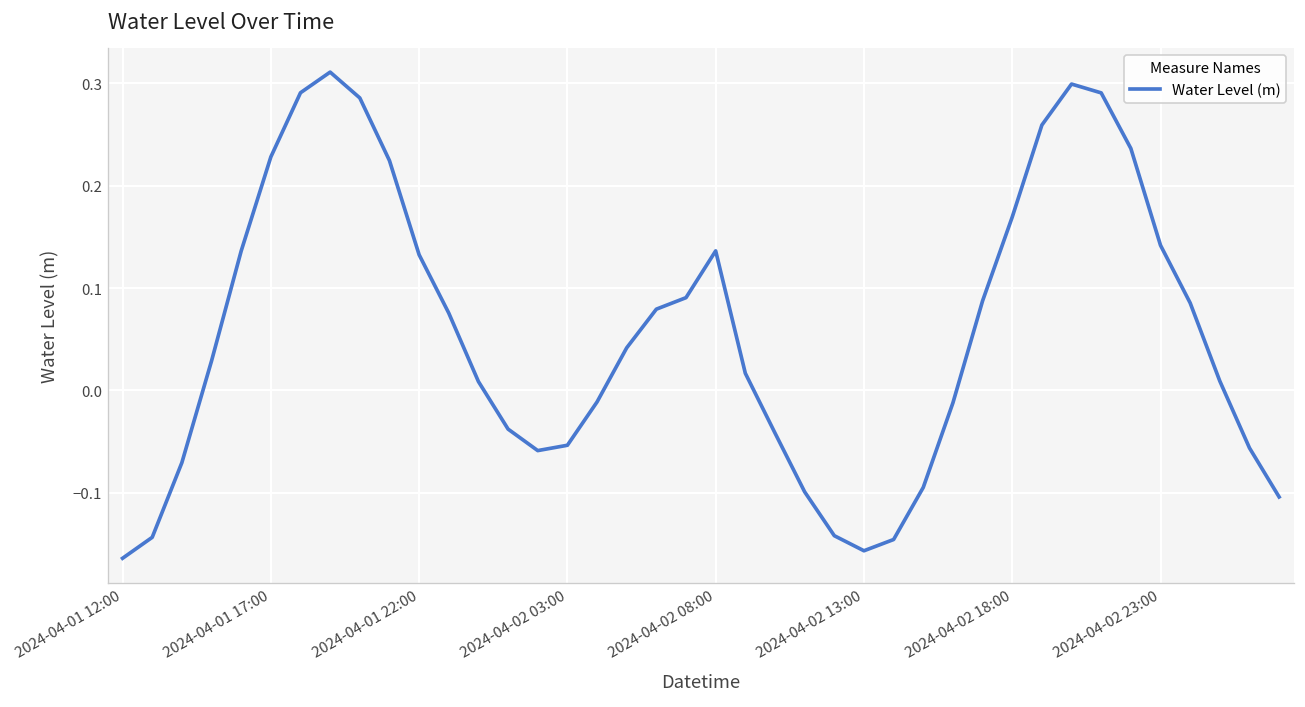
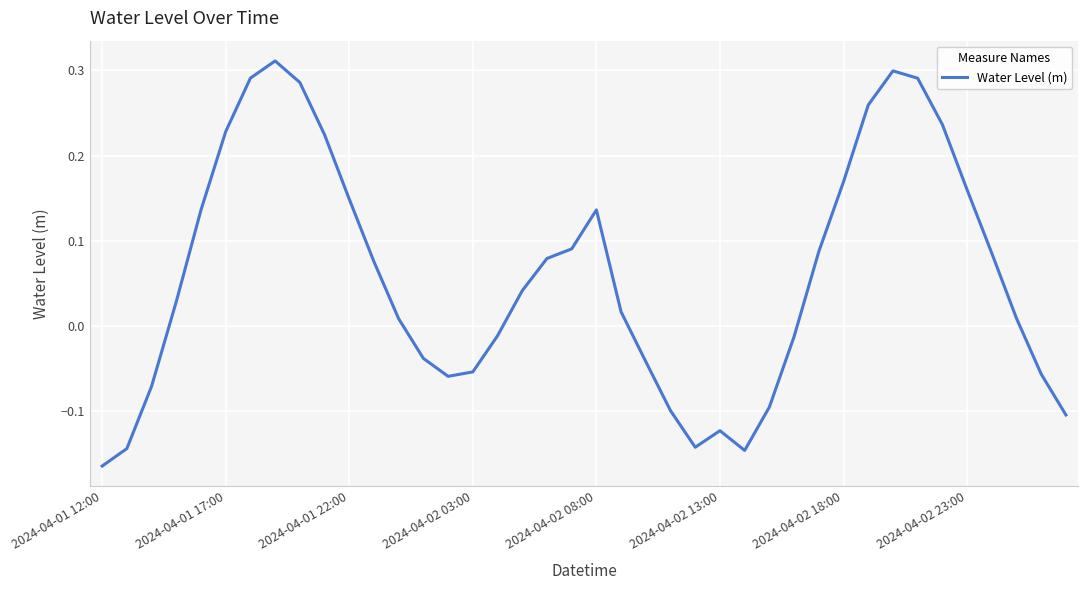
2024-04-01 22:00: 0.13 -> 0.15
2024-04-02 13:00: -0.16 -> -0.12
2024-04-02 23:00: 0.14 -> 0.16
